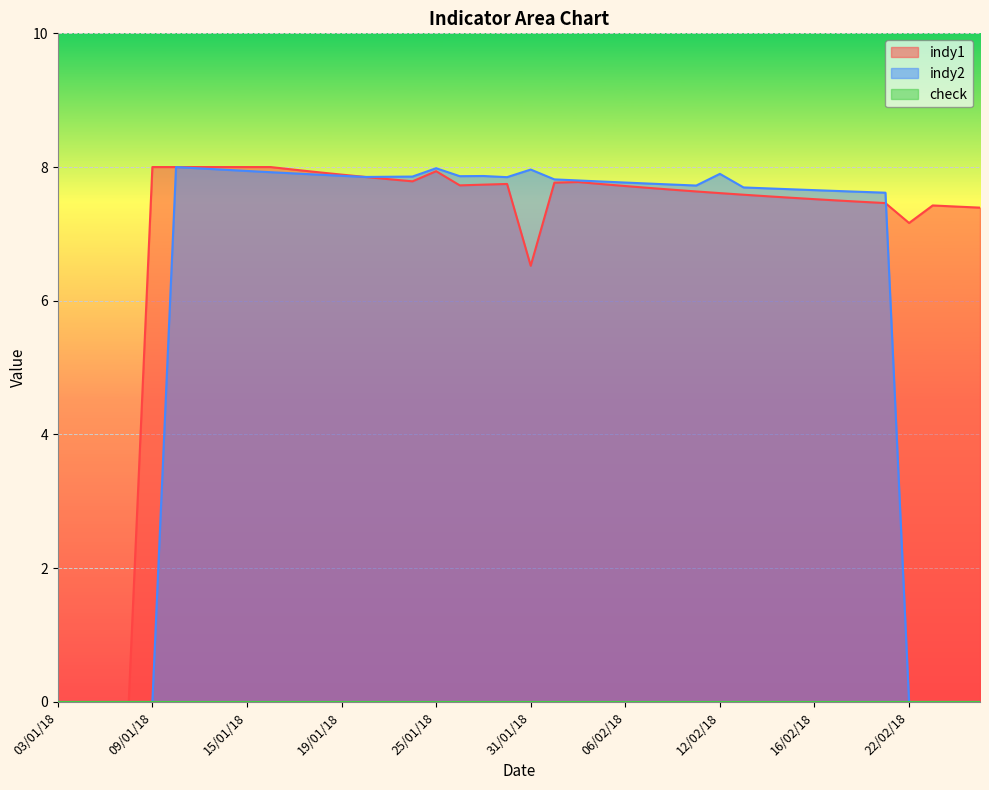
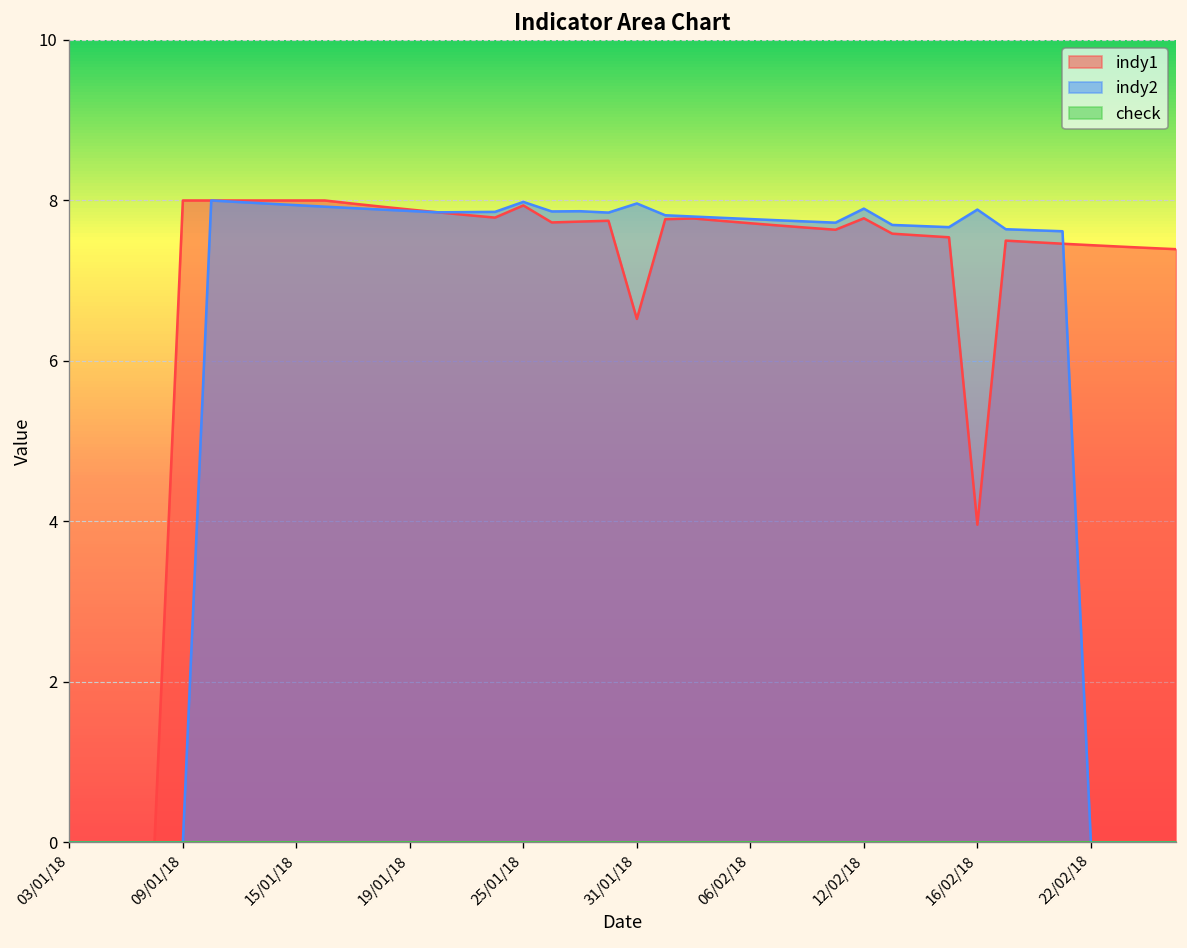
indy1, 12/02/18: 7.6 -> 7.8
indy1, 16/02/18: 7.5 -> 4.0
indy2, 16/02/18: 7.7 -> 7.9
indy1, 22/02/18: 7.2 -> 7.4
